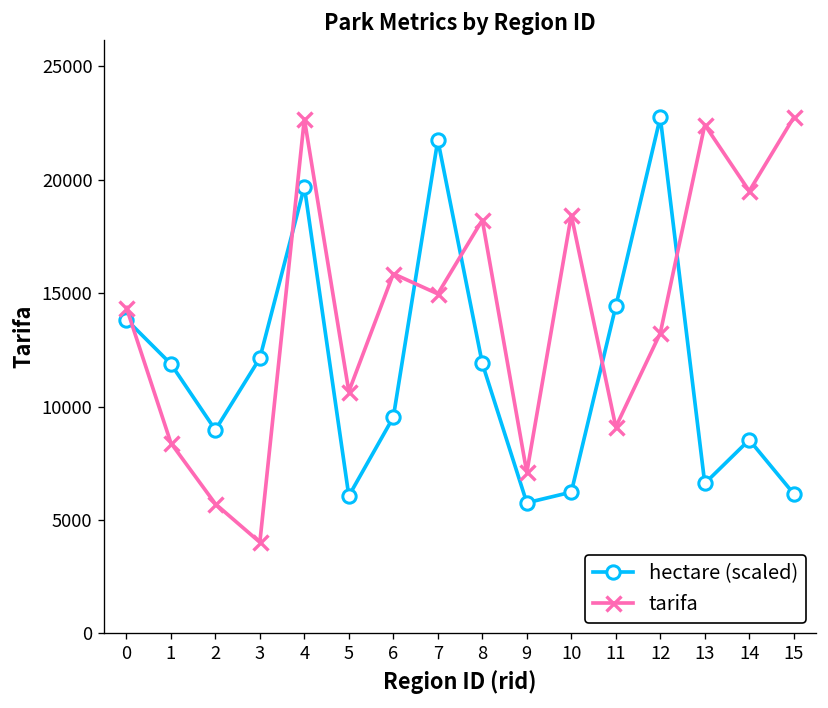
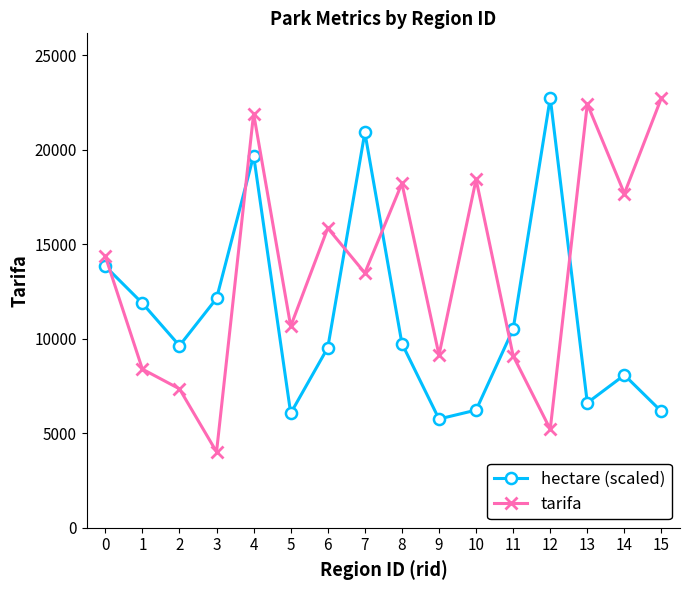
hectare (scaled), 2: 9000 -> 9600
tarifa, 2: 5700 -> 7400
tarifa, 4: 22700 -> 21900
hectare (scaled), 7: 21800 -> 20900
tarifa, 7: 15000 -> 13500
hectare (scaled), 8: 11900 -> 9700
tarifa, 9: 7100 -> 9100
hectare (scaled), 11: 14400 -> 10500
tarifa, 12: 13200 -> 5200
hectare (scaled), 14: 8500 -> 8100
tarifa, 14: 19500 -> 17700
